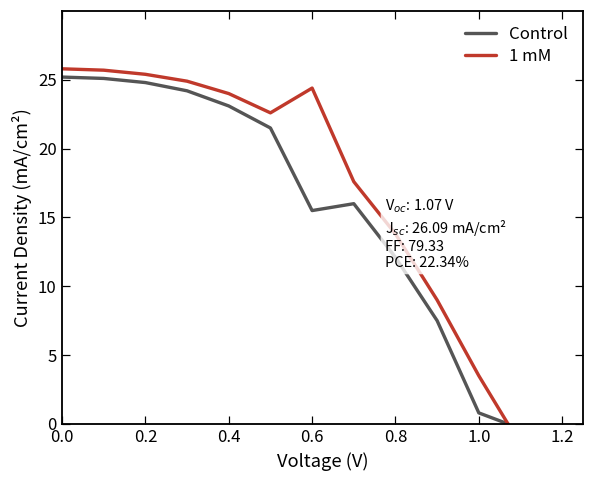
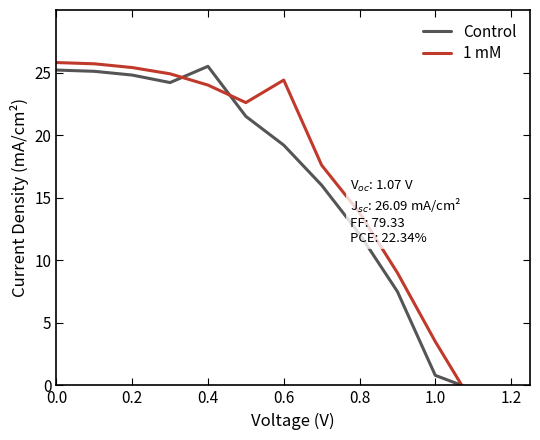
Control, 0.4: 23.1 -> 25.5
Control, 0.6: 15.5 -> 19.2
